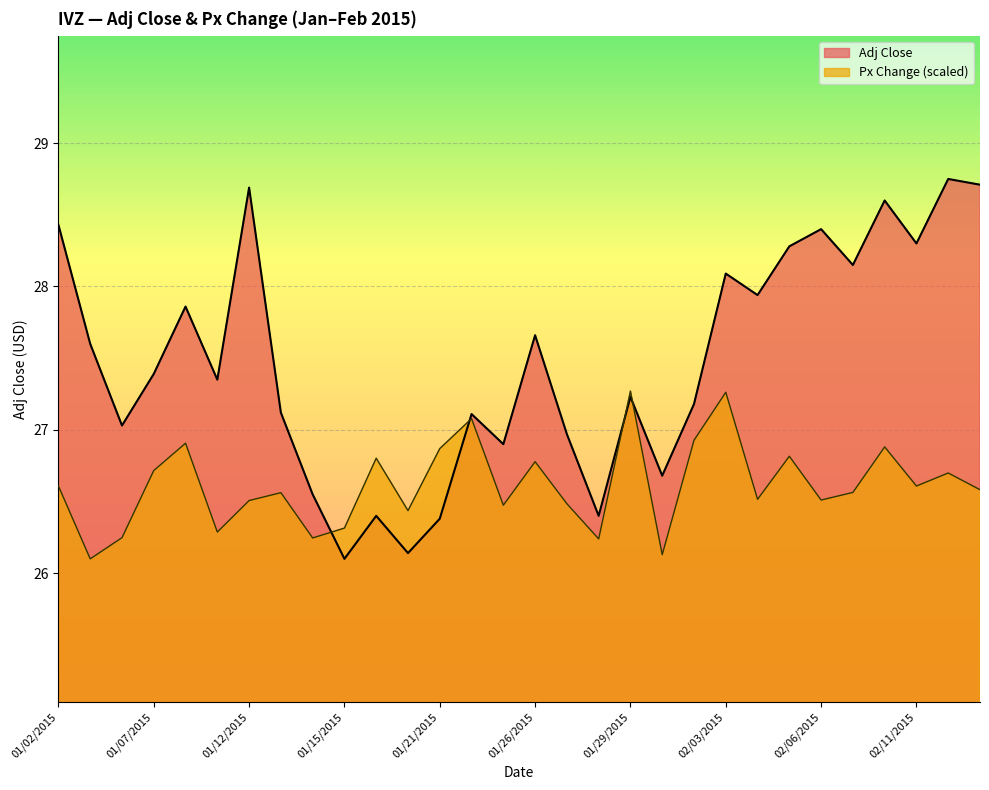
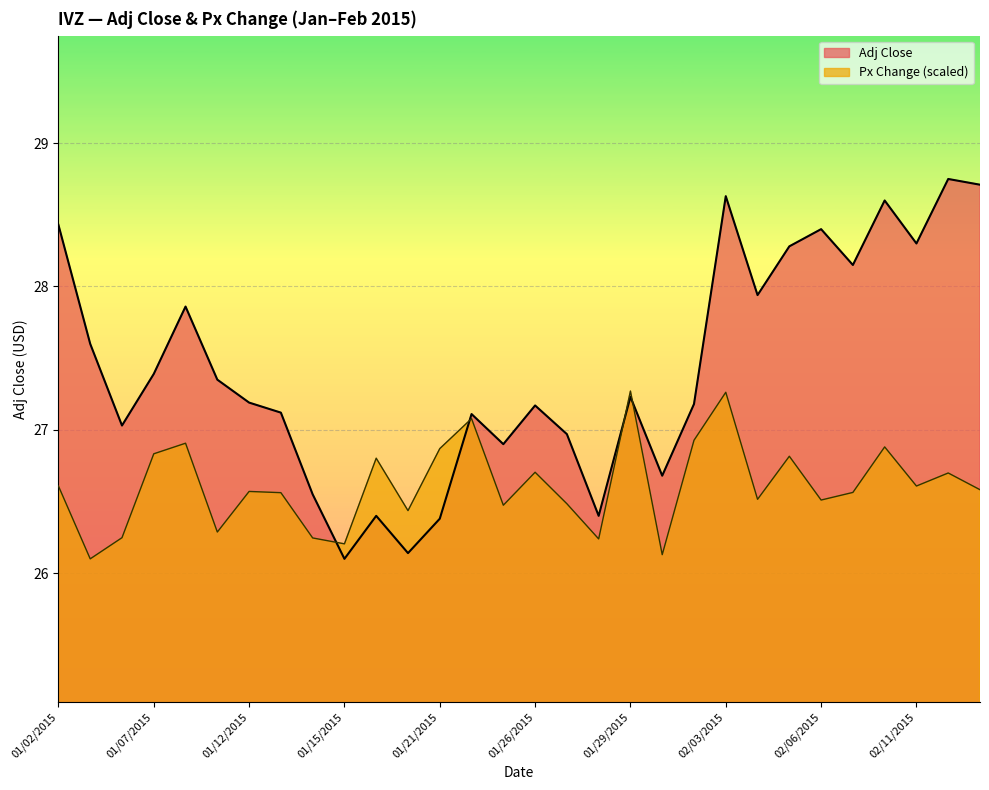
Px Change (scaled), 01/07/2015: 26.72 -> 26.83
Adj Close, 01/12/2015: 28.69 -> 27.19
Px Change (scaled), 01/12/2015: 26.51 -> 26.57
Px Change (scaled), 01/15/2015: 26.31 -> 26.20
Adj Close, 01/26/2015: 27.66 -> 27.17
Px Change (scaled), 01/26/2015: 26.78 -> 26.70
Adj Close, 02/03/2015: 28.09 -> 28.63
